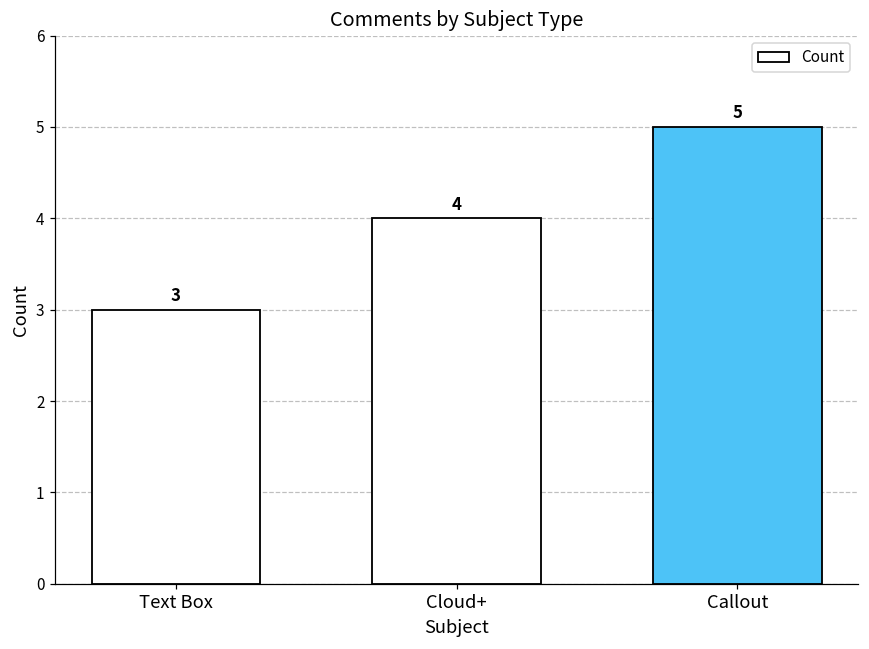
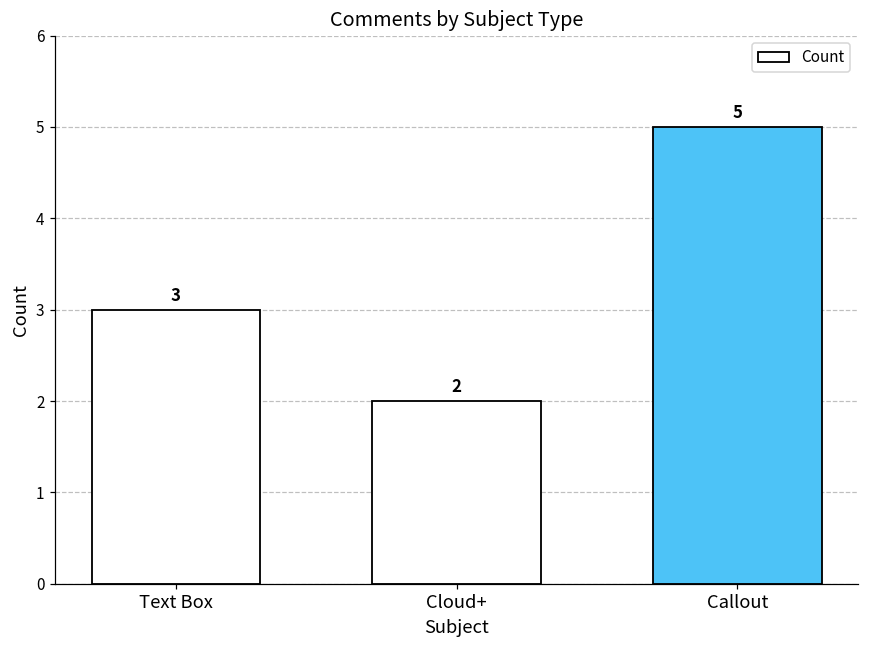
Cloud+: 4 -> 2
